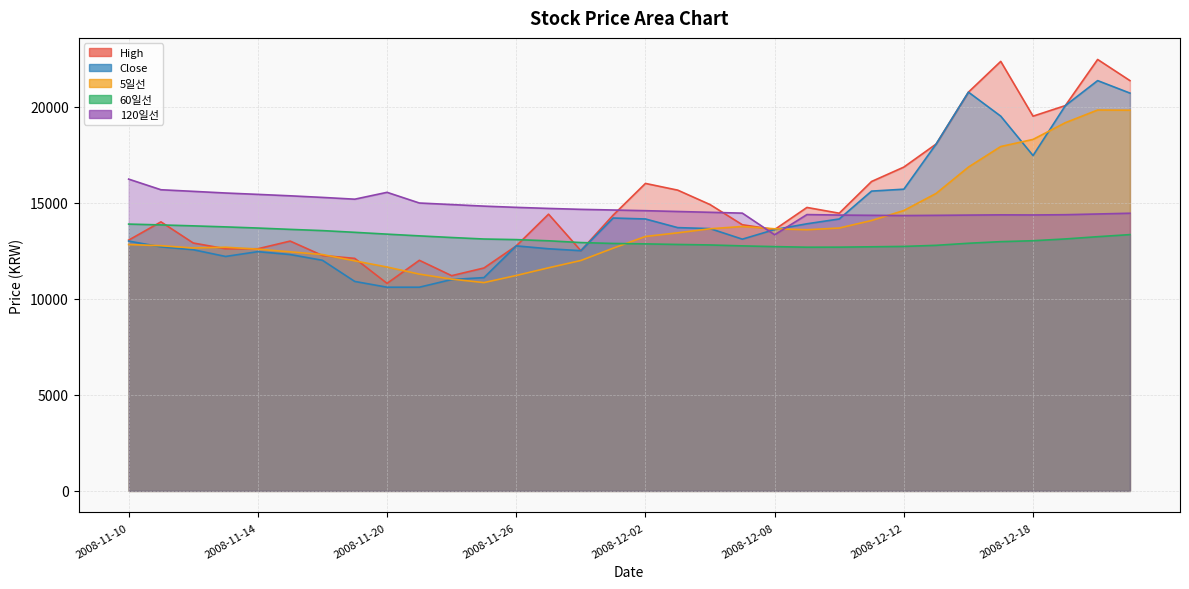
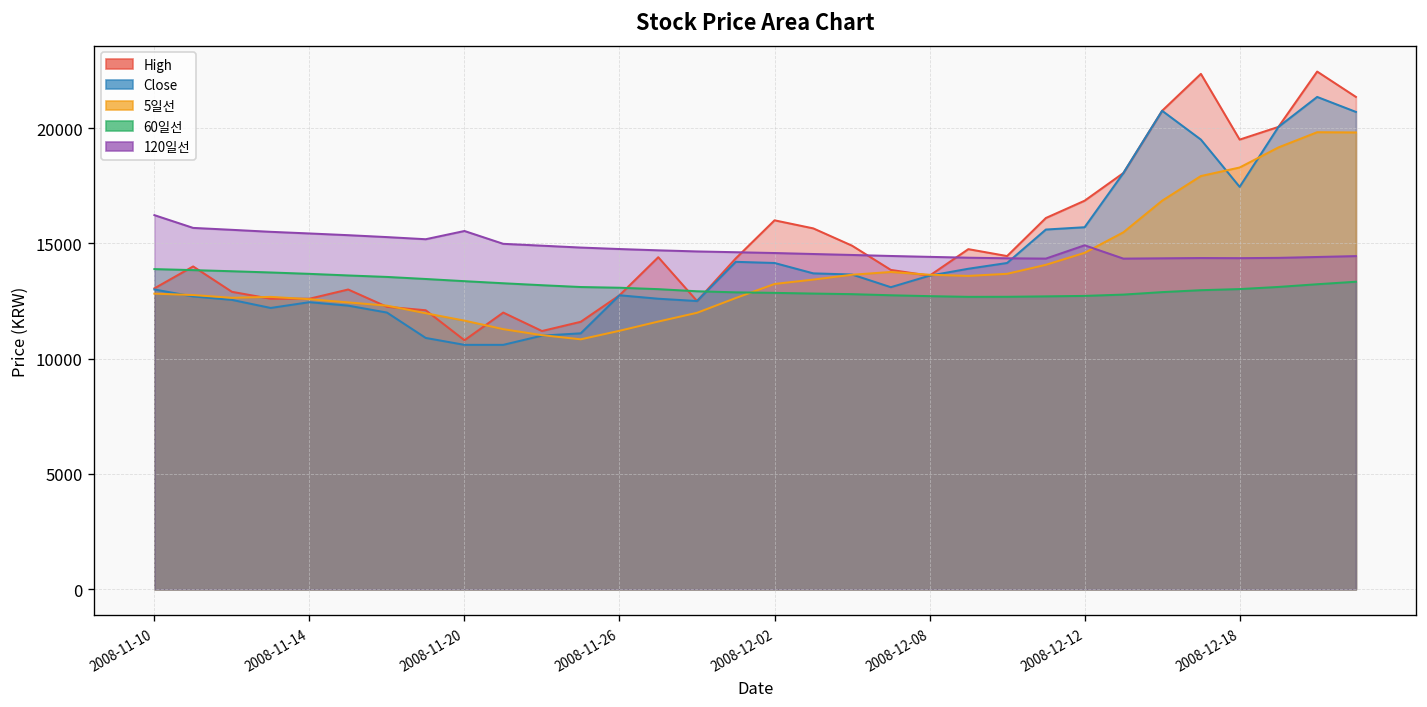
120일선, 2008-12-08: 13300 -> 14400
120일선, 2008-12-12: 14300 -> 14900
